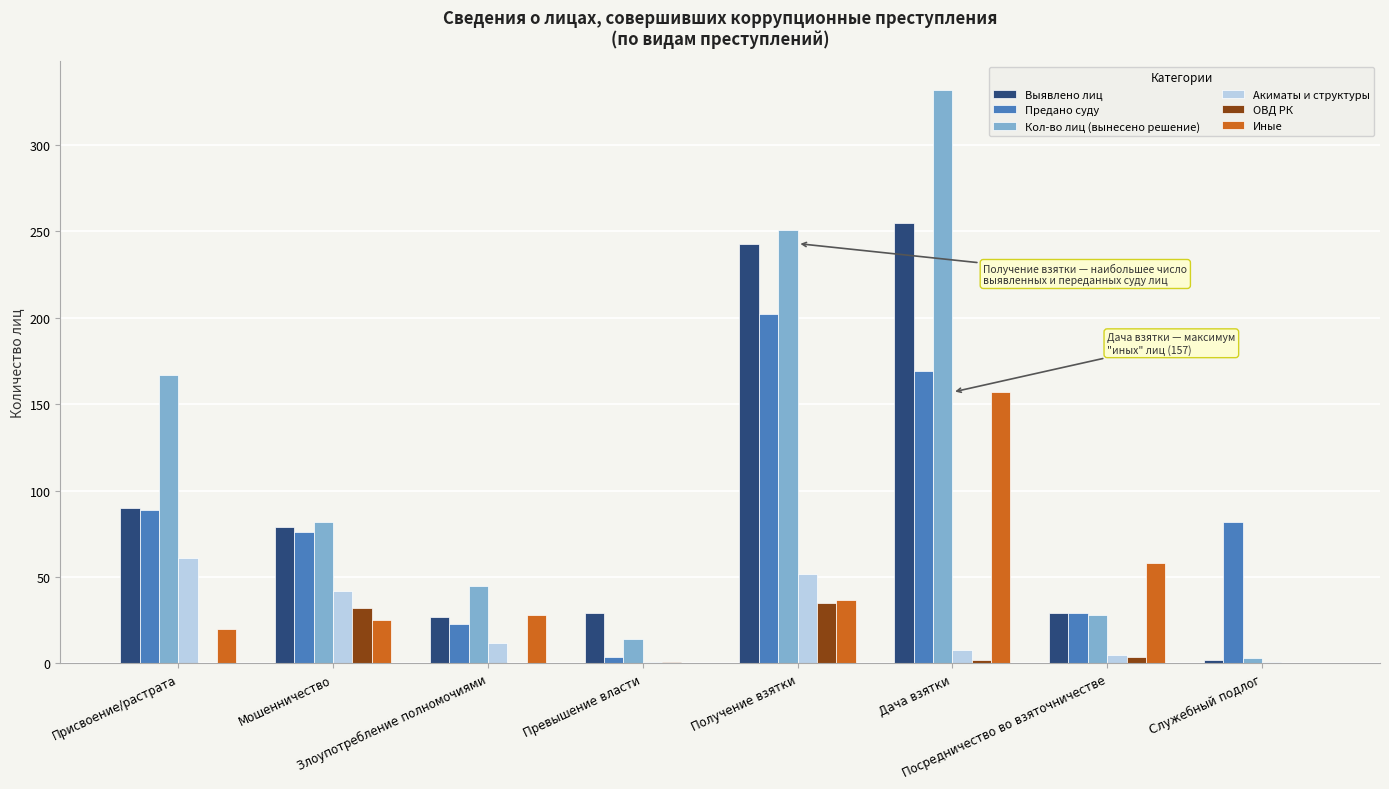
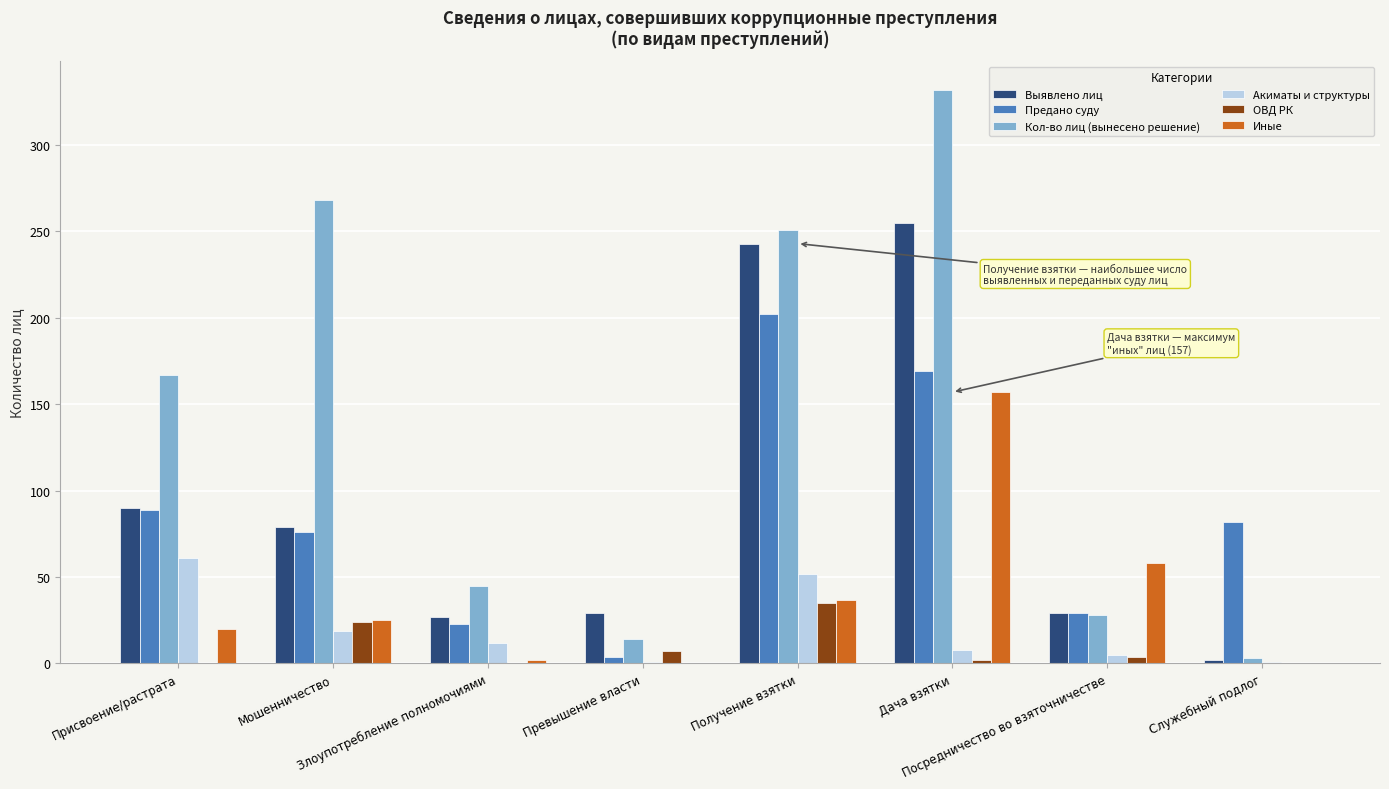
Кол-во лиц (вынесено решение), Мошенничество: 82 -> 268
Акиматы и структуры, Мошенничество: 42 -> 19
ОВД РК, Мошенничество: 32 -> 24
Иные, Злоупотребление полномочиями: 28 -> 2
ОВД РК, Превышение власти: 1 -> 7
